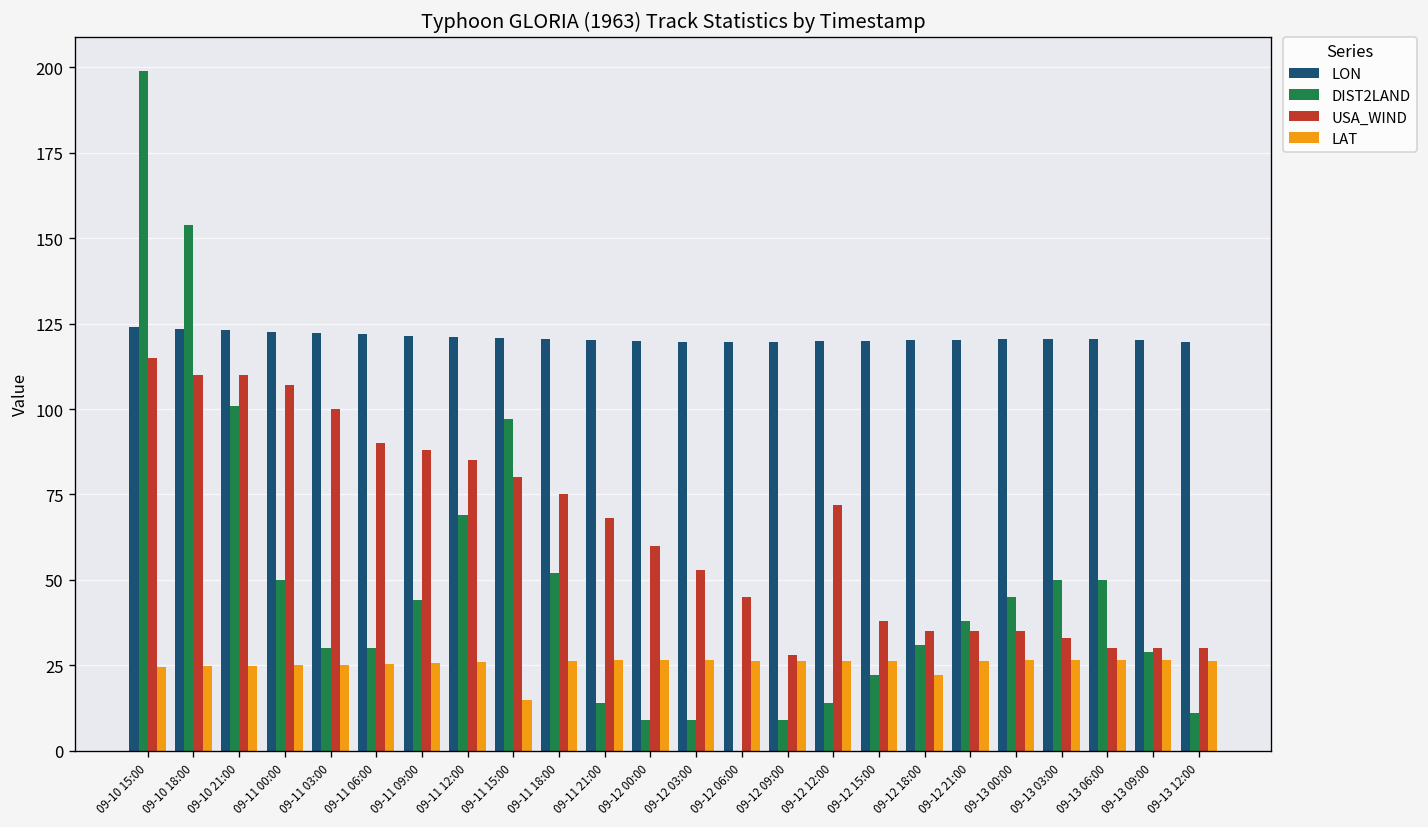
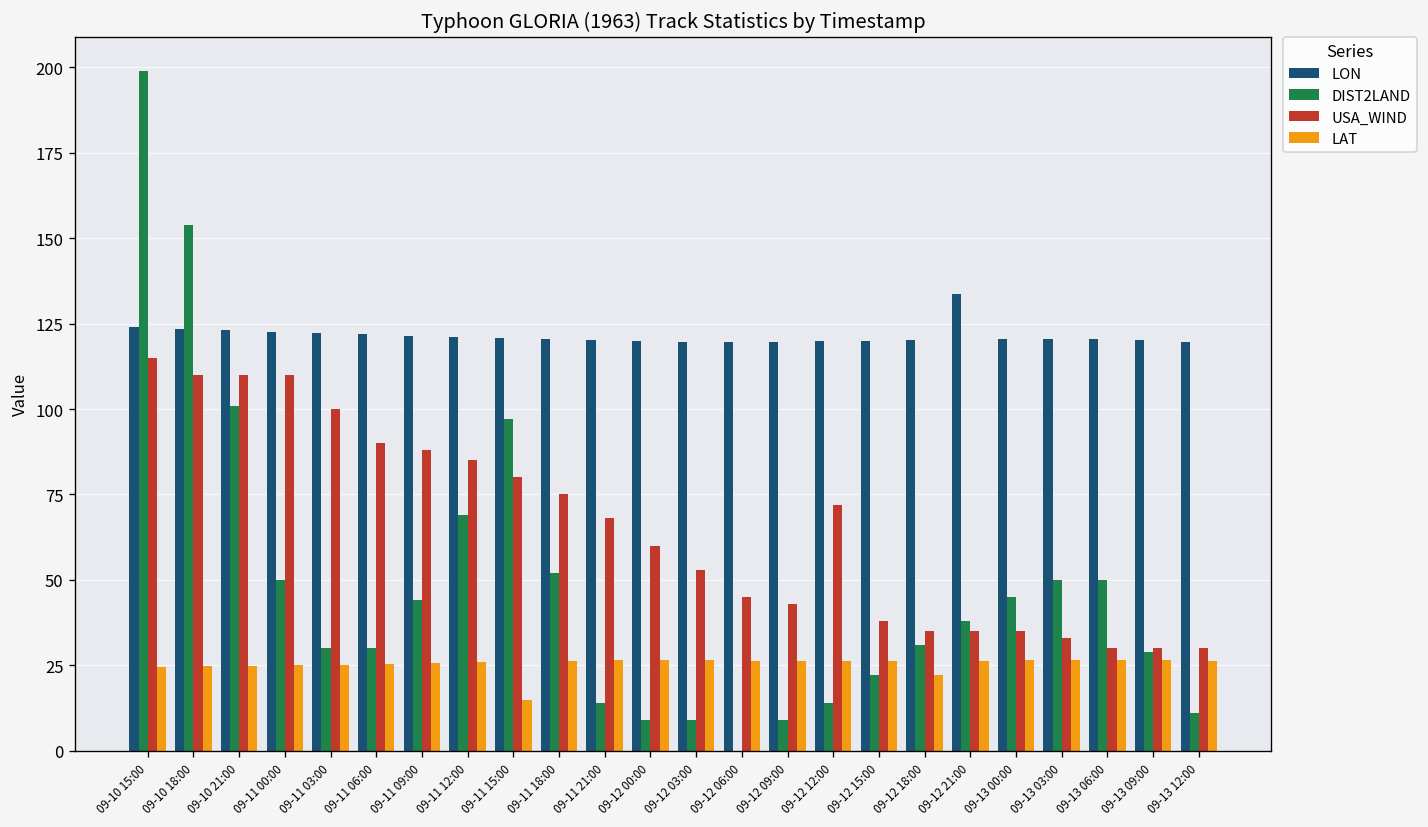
USA_WIND, 09-11 00:00: 107 -> 110
USA_WIND, 09-12 09:00: 28 -> 43
LON, 09-12 21:00: 120 -> 134
